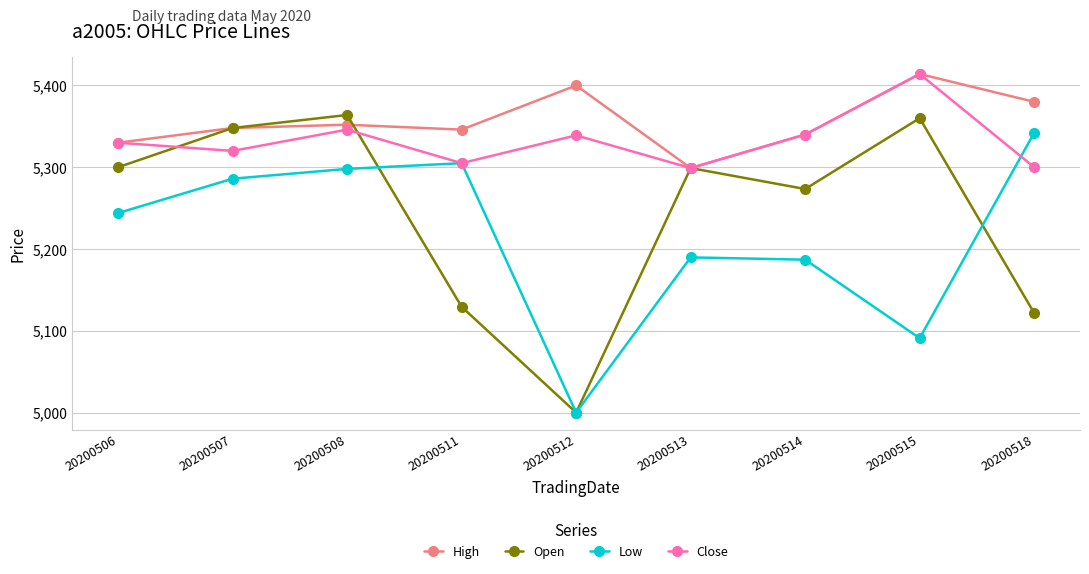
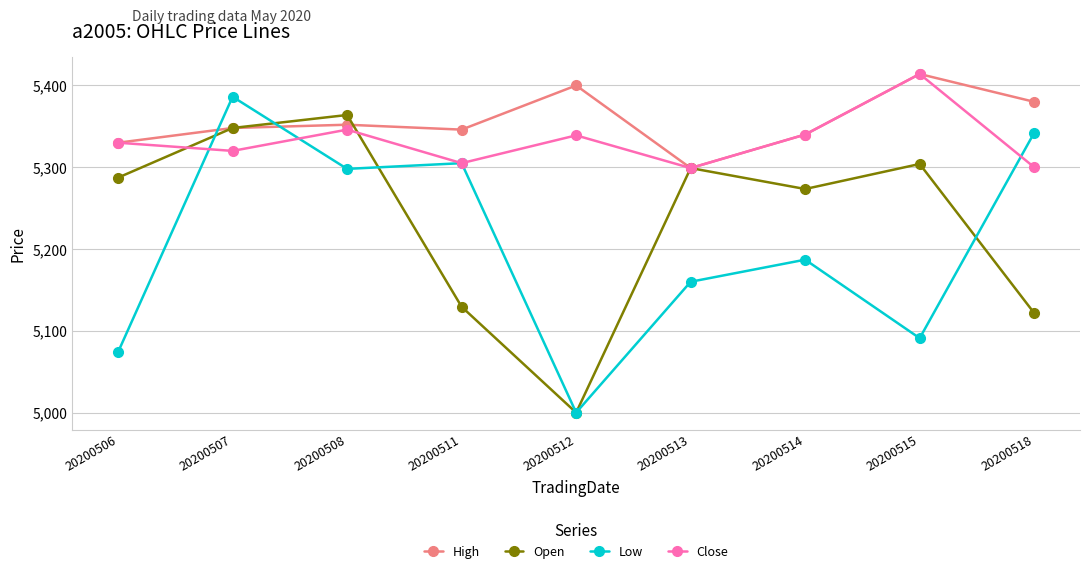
Open, 20200506: 5,300 -> 5,290
Low, 20200506: 5,240 -> 5,070
Low, 20200507: 5,290 -> 5,390
Low, 20200513: 5,190 -> 5,160
Open, 20200515: 5,360 -> 5,300
